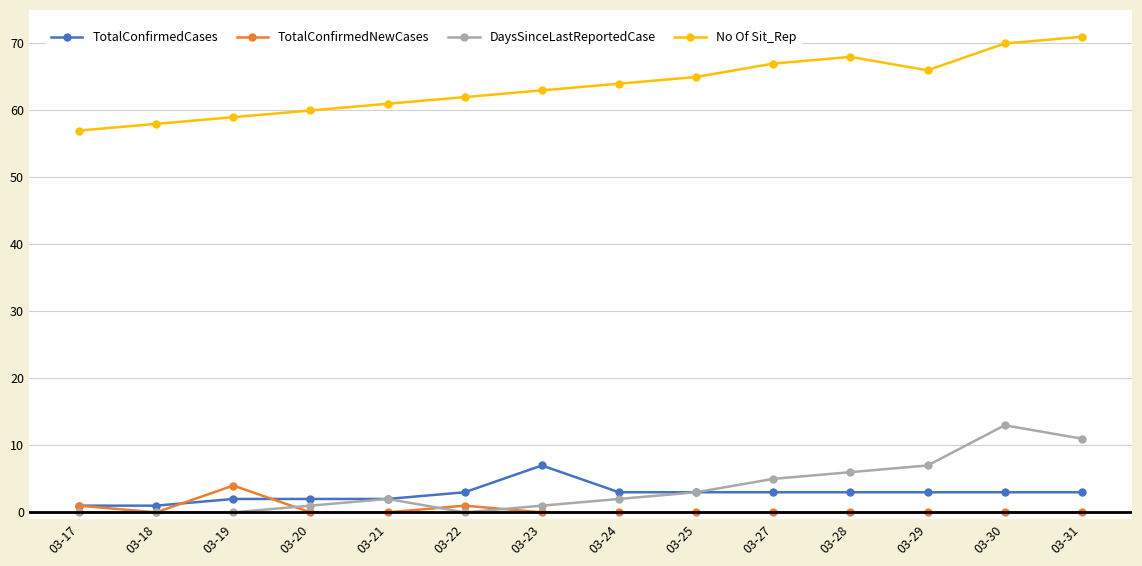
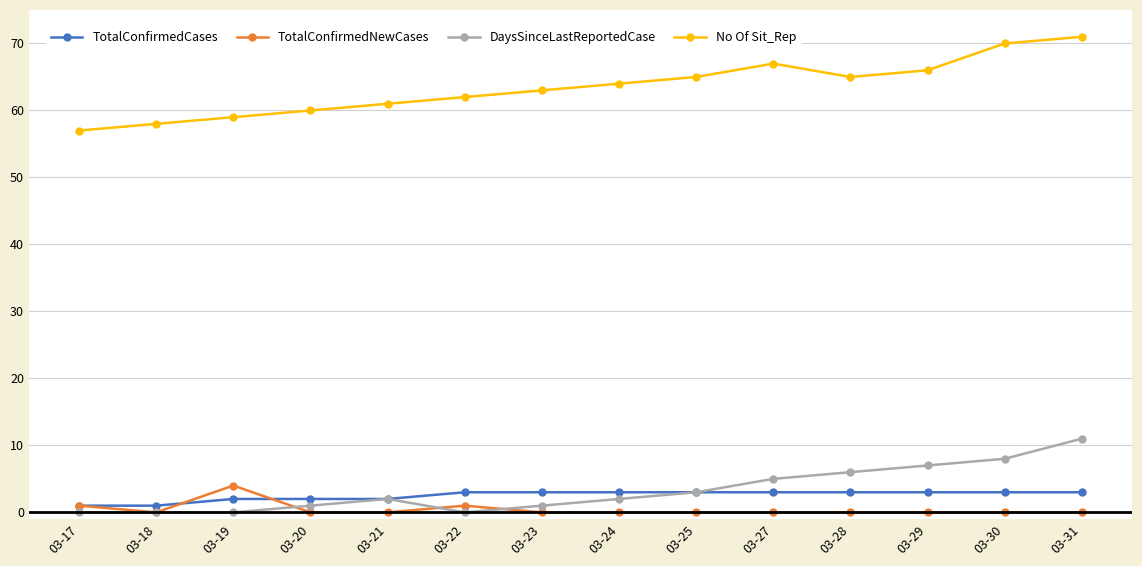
TotalConfirmedCases, 03-23: 7 -> 3
No Of Sit_Rep, 03-28: 68 -> 65
DaysSinceLastReportedCase, 03-30: 13 -> 8
